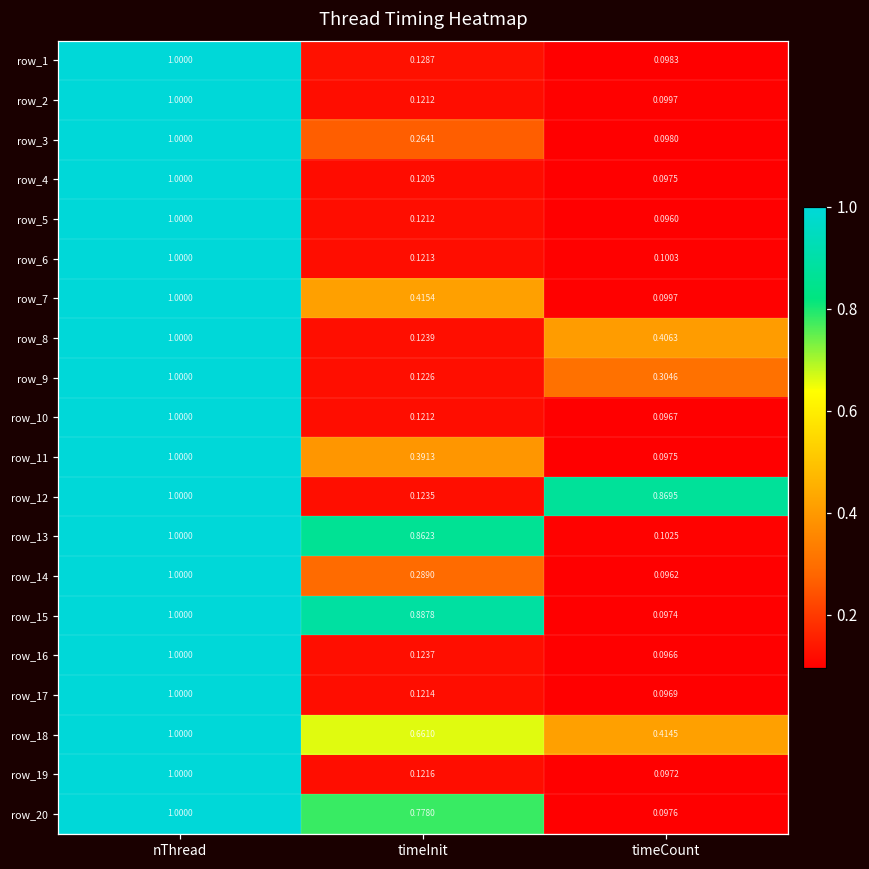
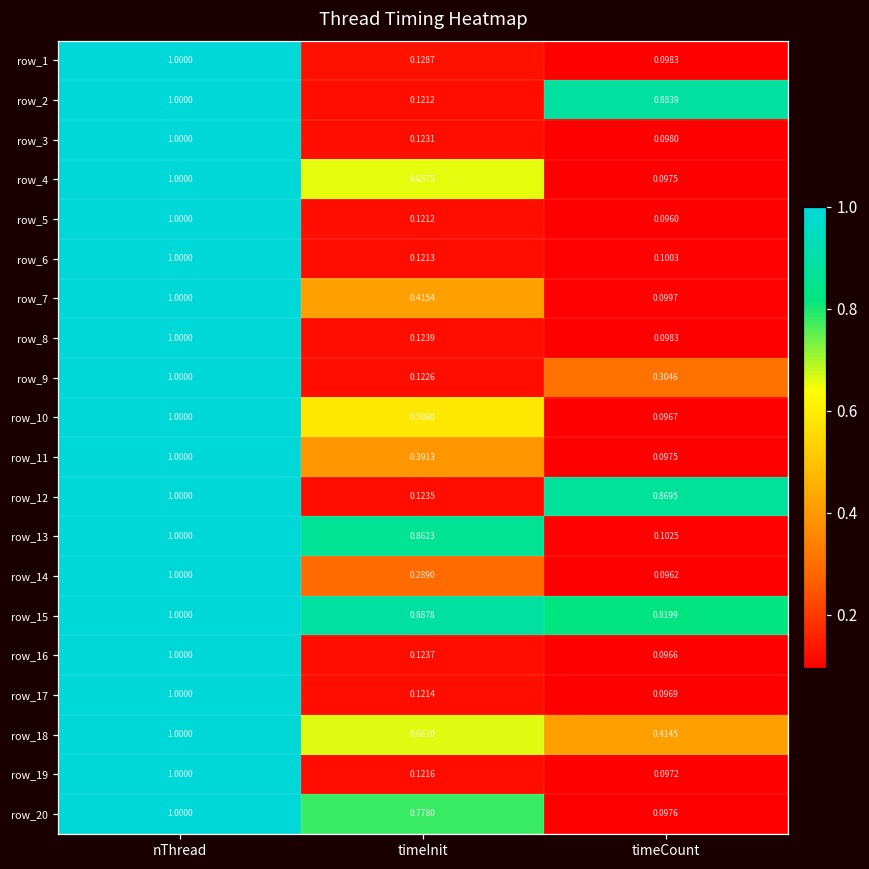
row_2, timeCount: 0.0997 -> 0.8839
row_3, timeInit: 0.2641 -> 0.1231
row_4, timeInit: 0.1205 -> 0.6575
row_8, timeCount: 0.4063 -> 0.0983
row_10, timeInit: 0.1212 -> 0.5860
row_15, timeCount: 0.0974 -> 0.8199
